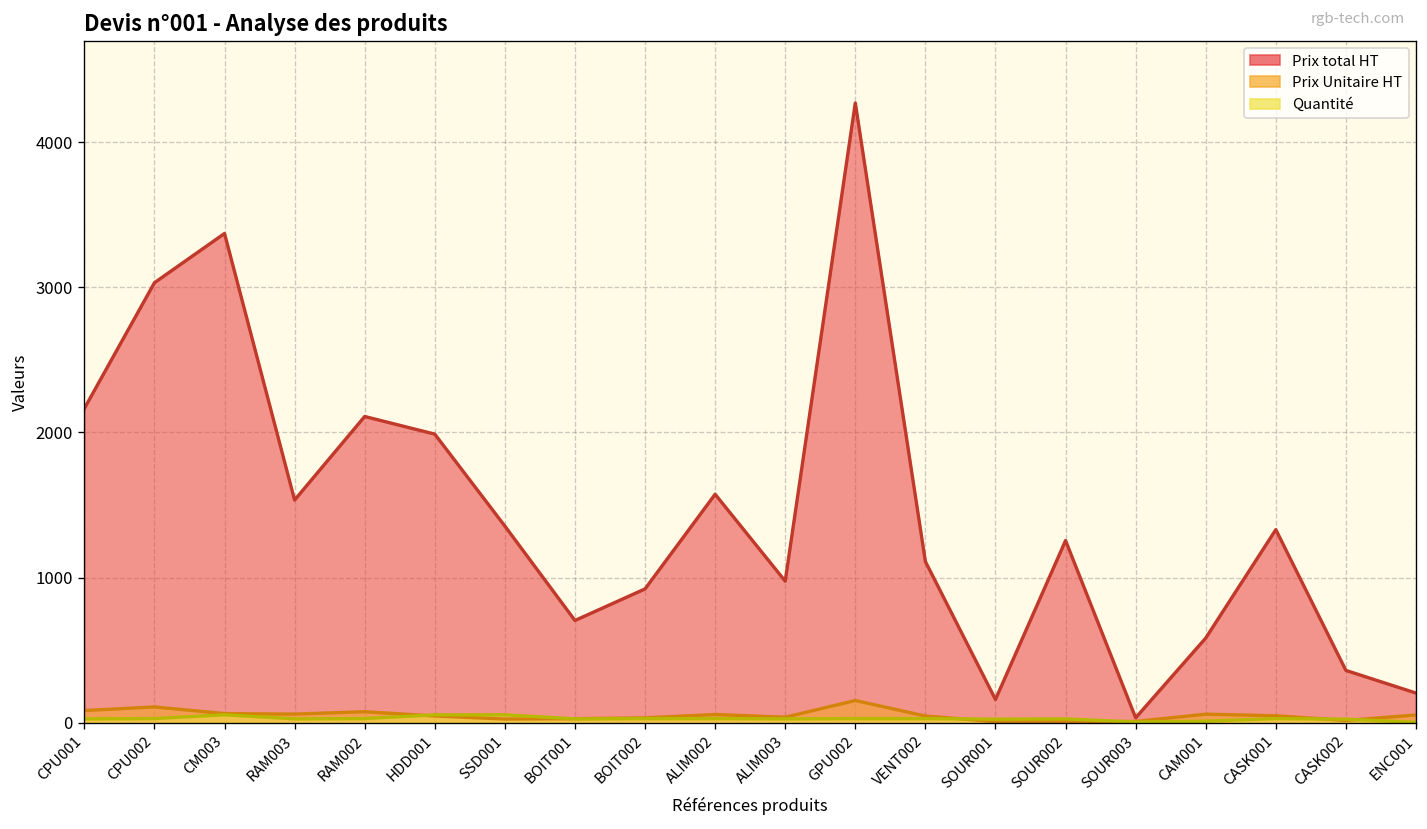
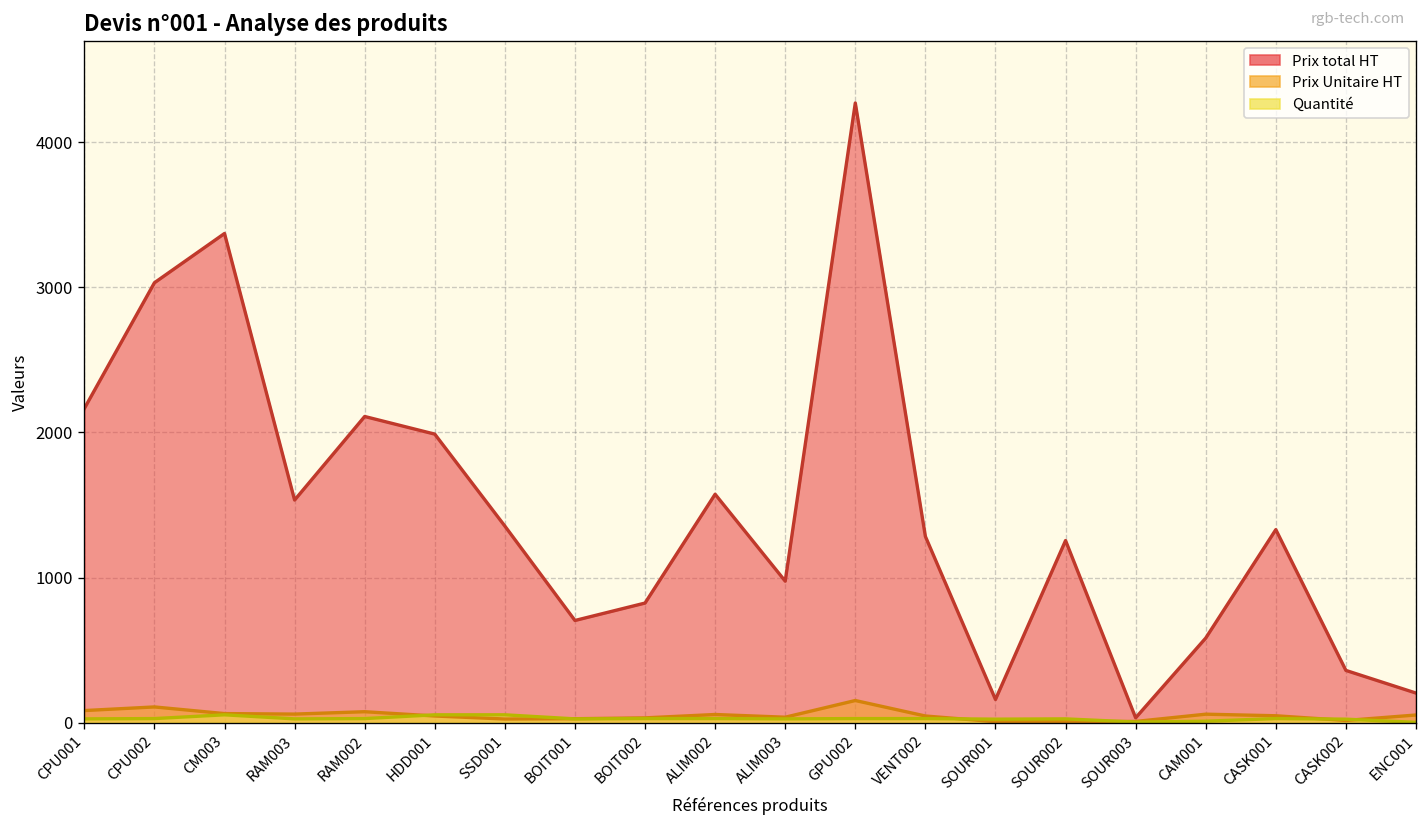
Prix total HT, BOIT002: 920 -> 820
Prix total HT, VENT002: 1110 -> 1280
